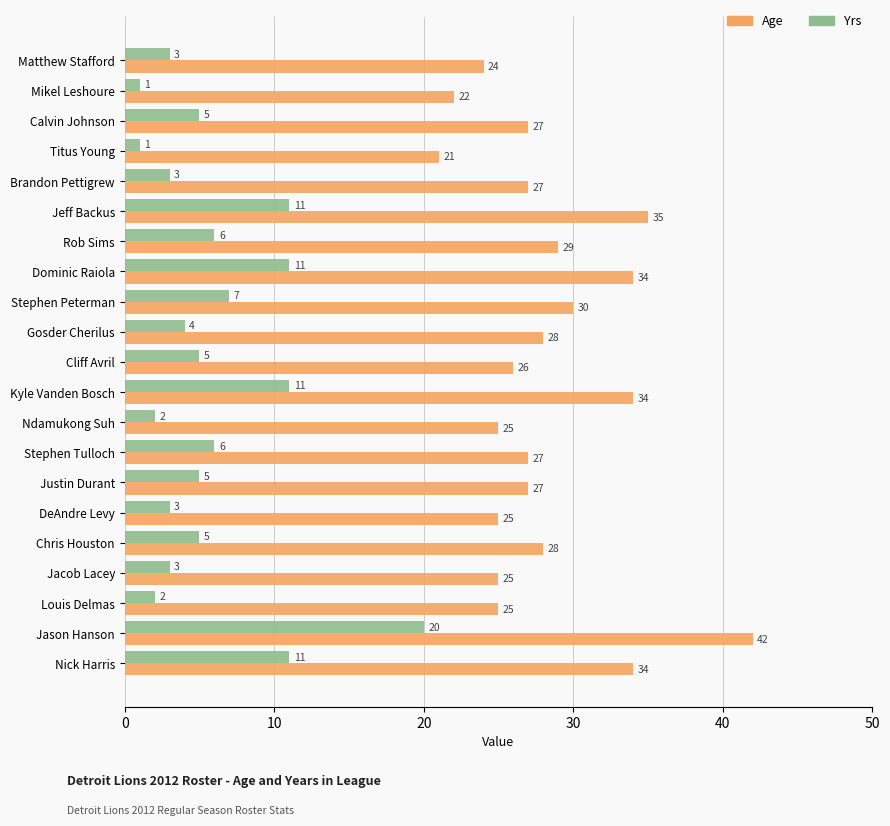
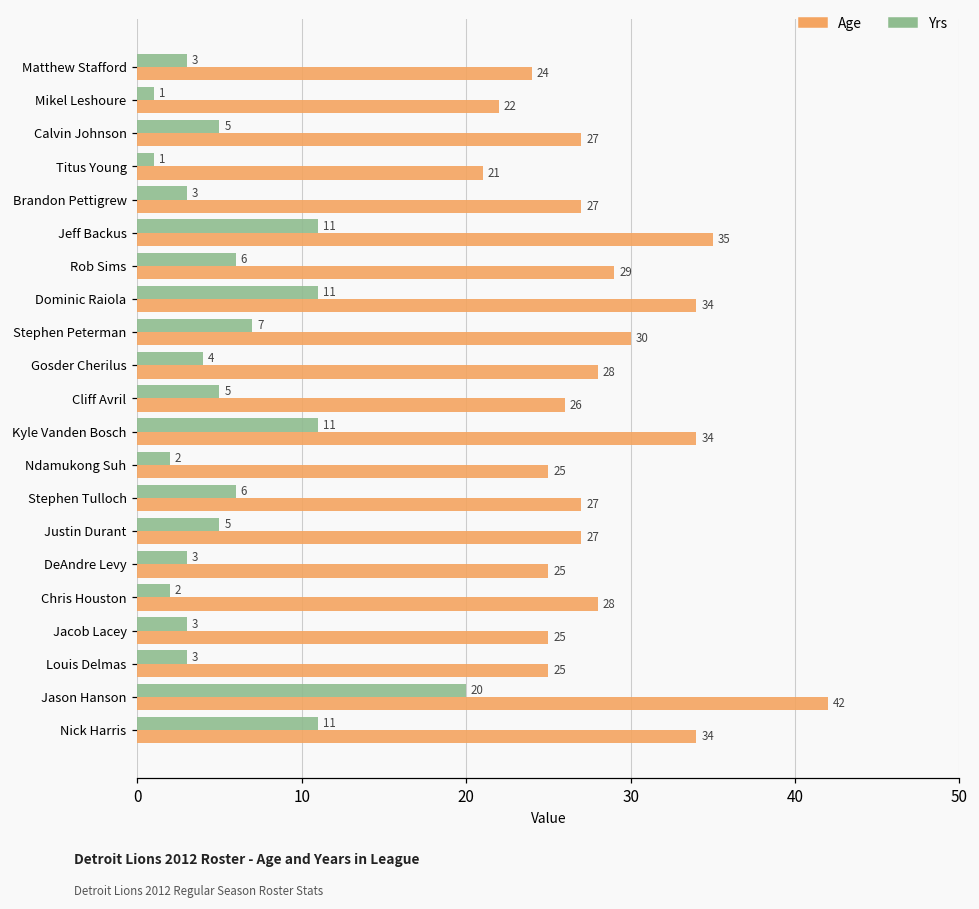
Yrs, Chris Houston: 5 -> 2
Yrs, Louis Delmas: 2 -> 3
